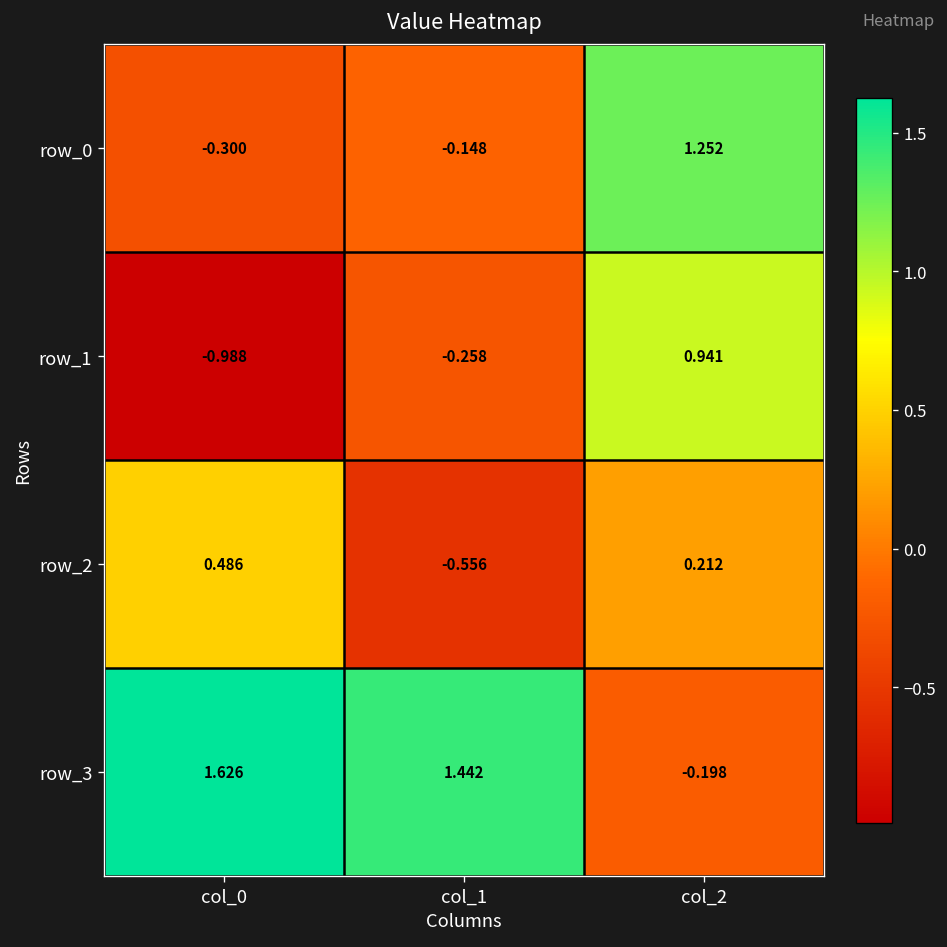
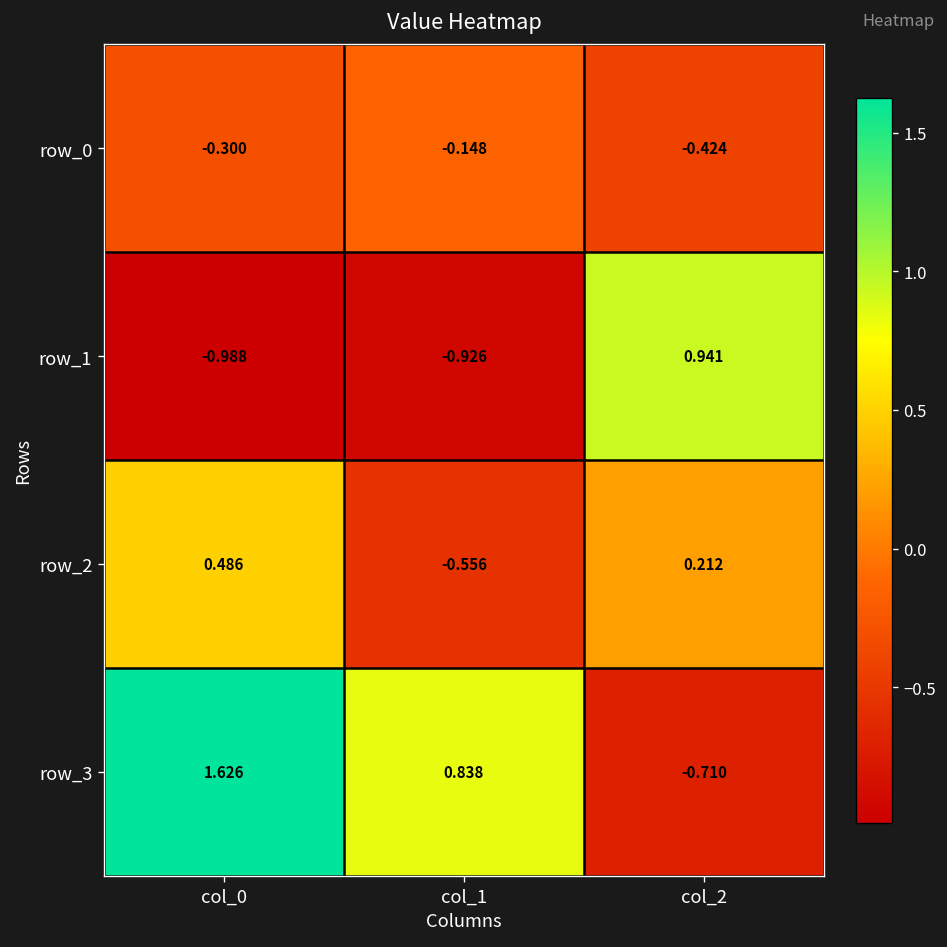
row_0, col_2: 1.252 -> -0.424
row_1, col_1: -0.258 -> -0.926
row_3, col_1: 1.442 -> 0.838
row_3, col_2: -0.198 -> -0.710
